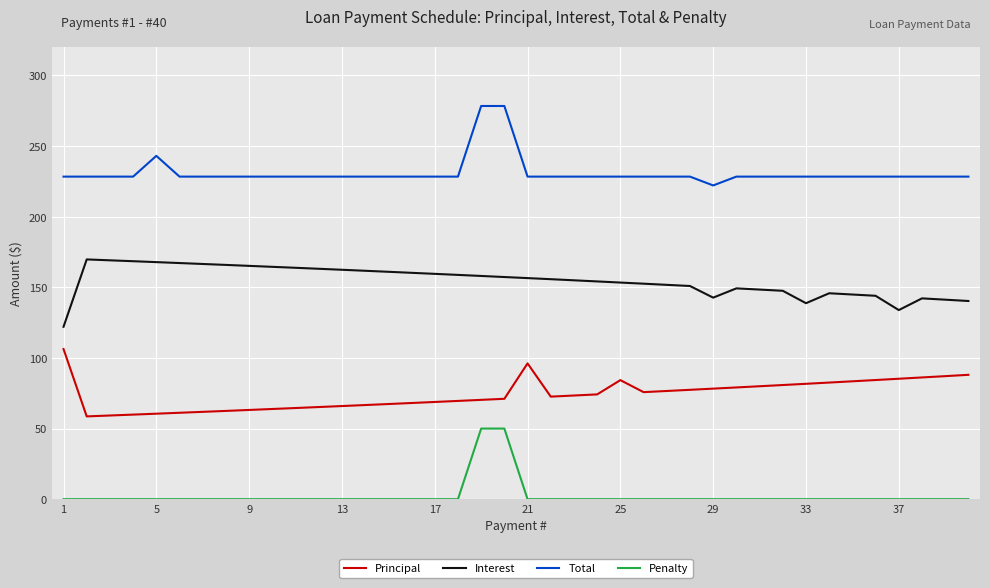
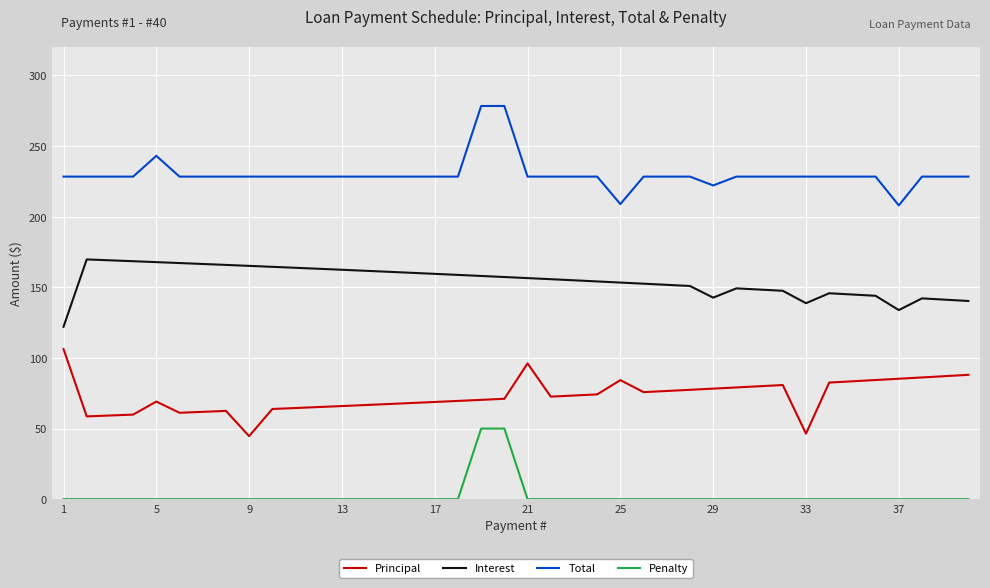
Principal, 5: 61 -> 69
Principal, 9: 63 -> 45
Total, 25: 228 -> 209
Principal, 33: 82 -> 46
Total, 37: 228 -> 208
